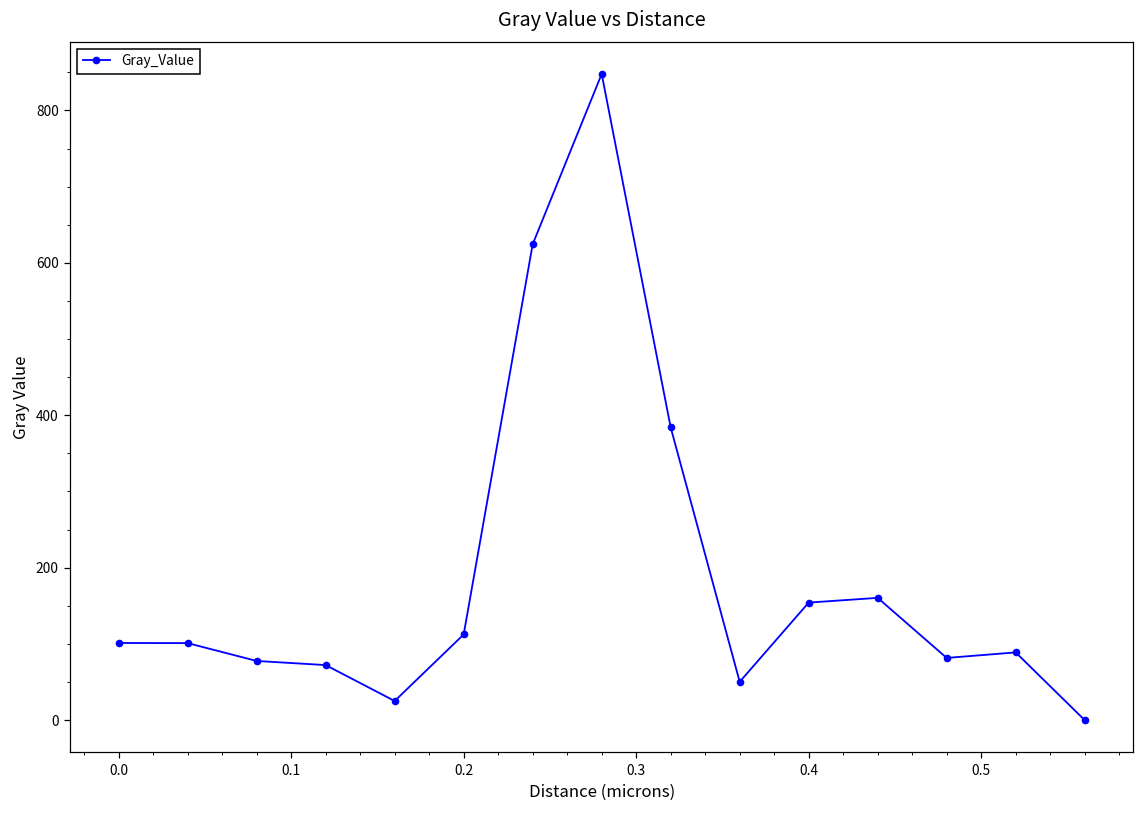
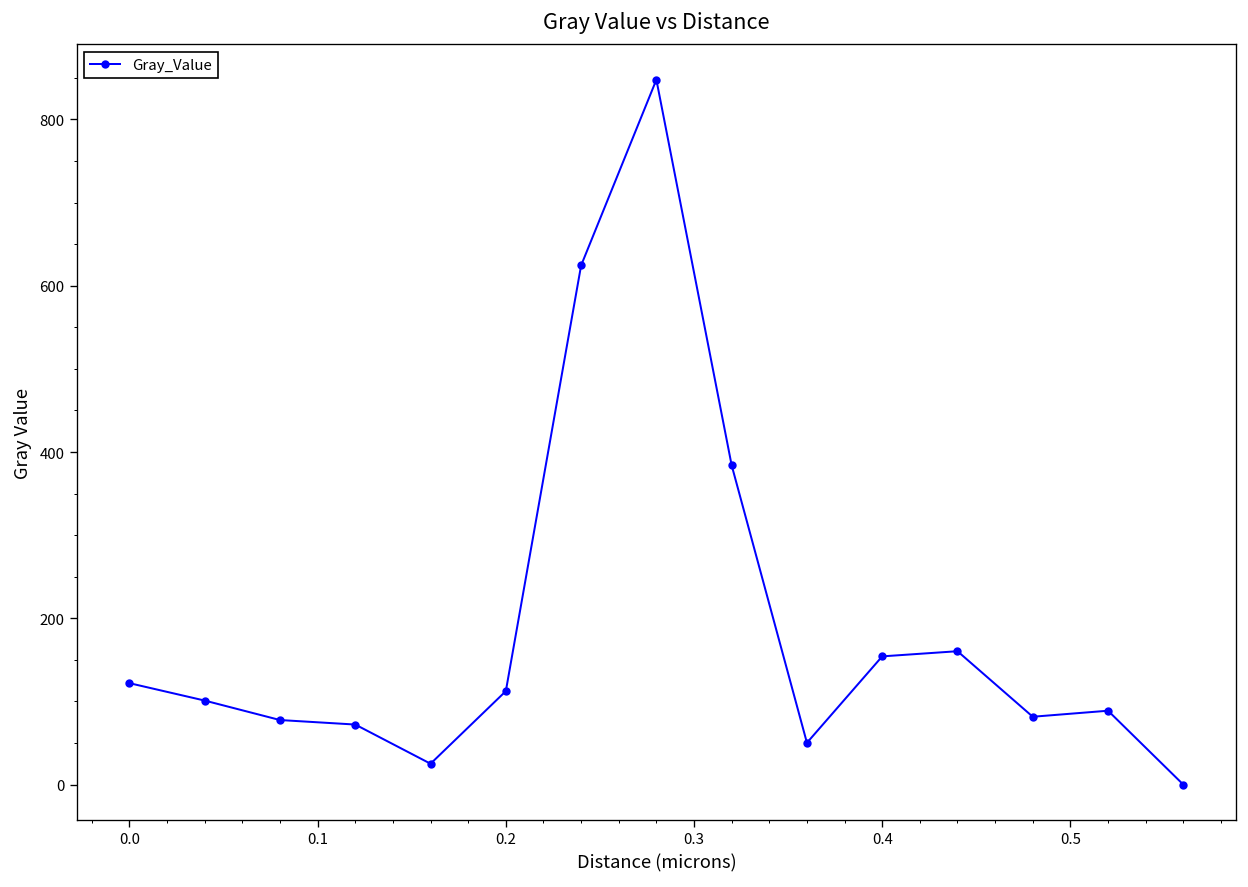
0.0: 100 -> 120
